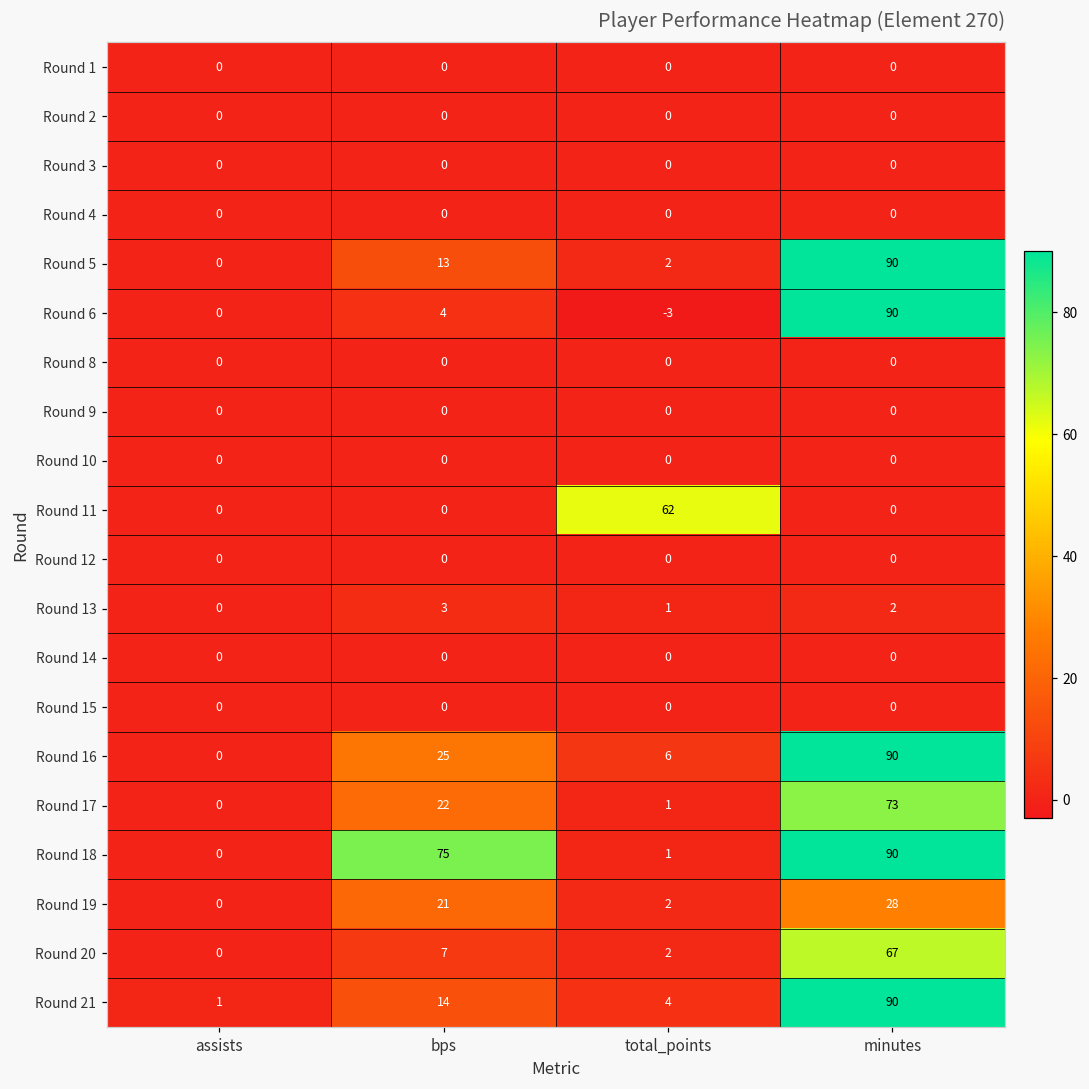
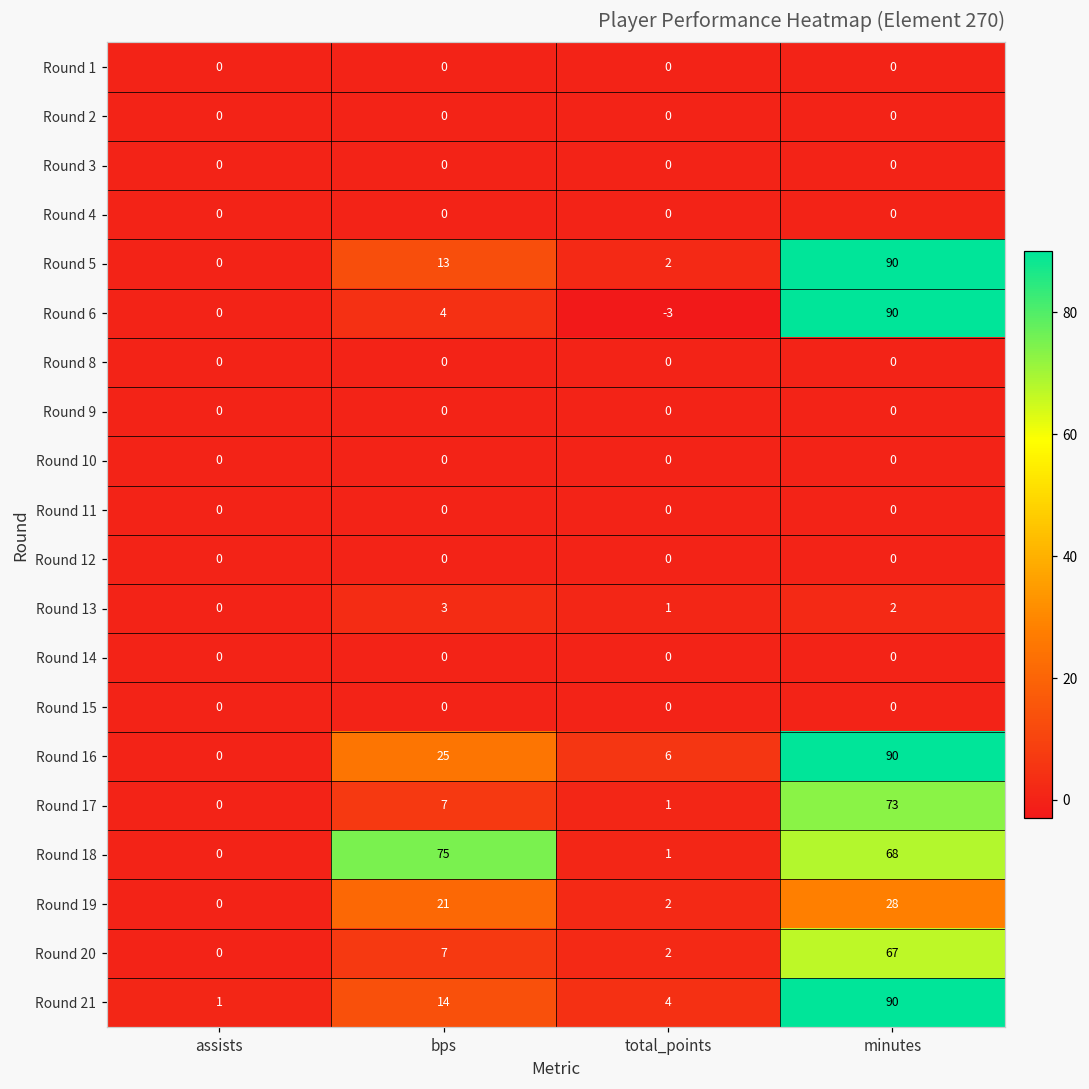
Round 11, total_points: 62 -> 0
Round 17, bps: 22 -> 7
Round 18, minutes: 90 -> 68
